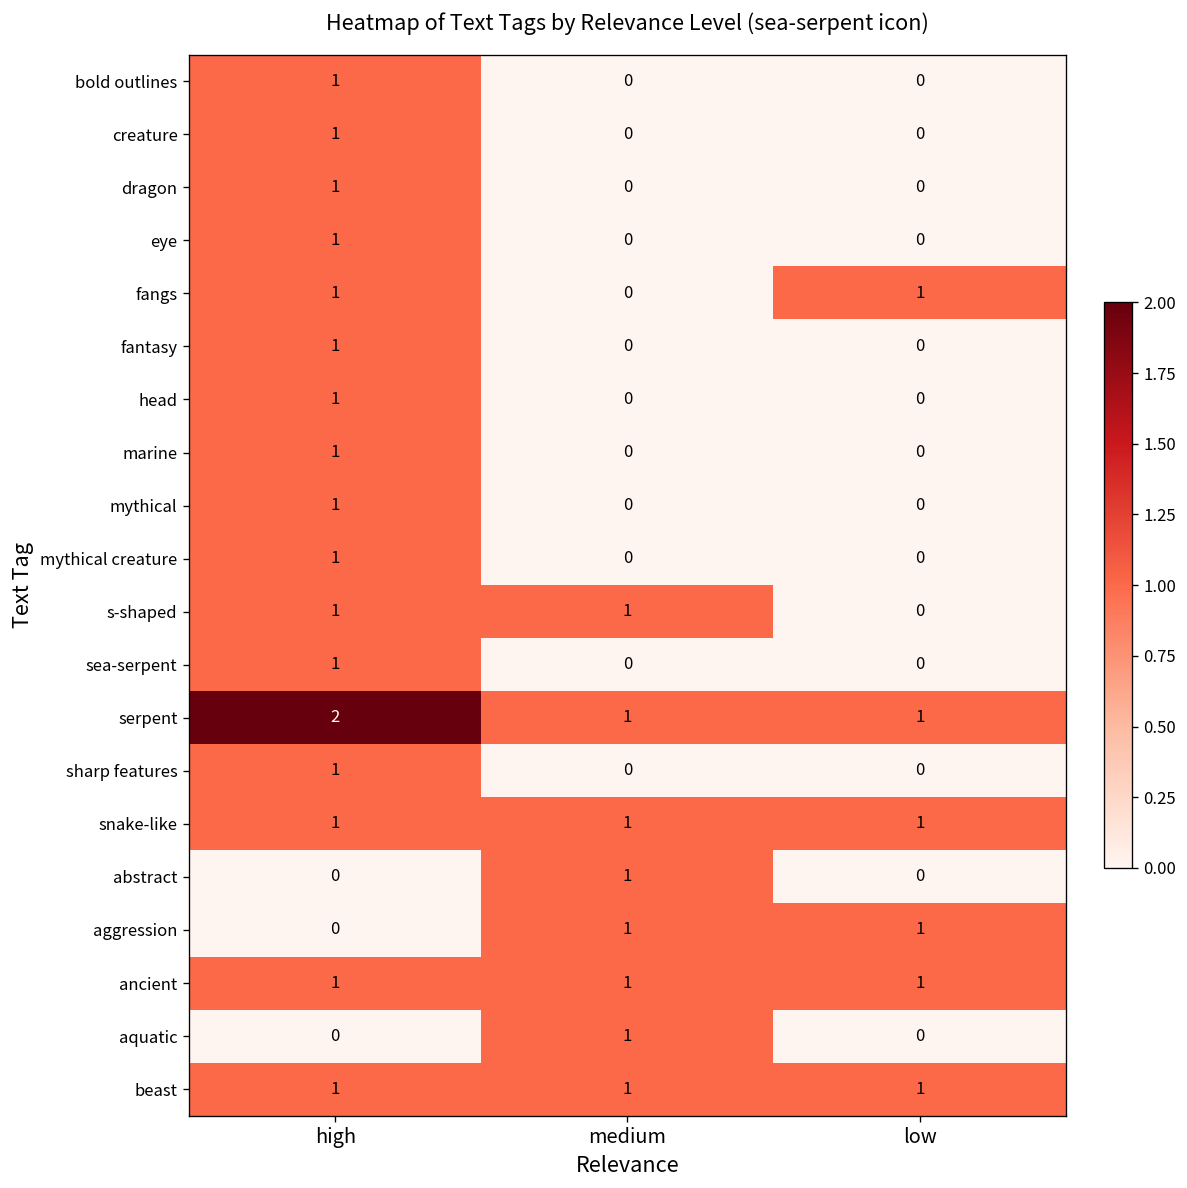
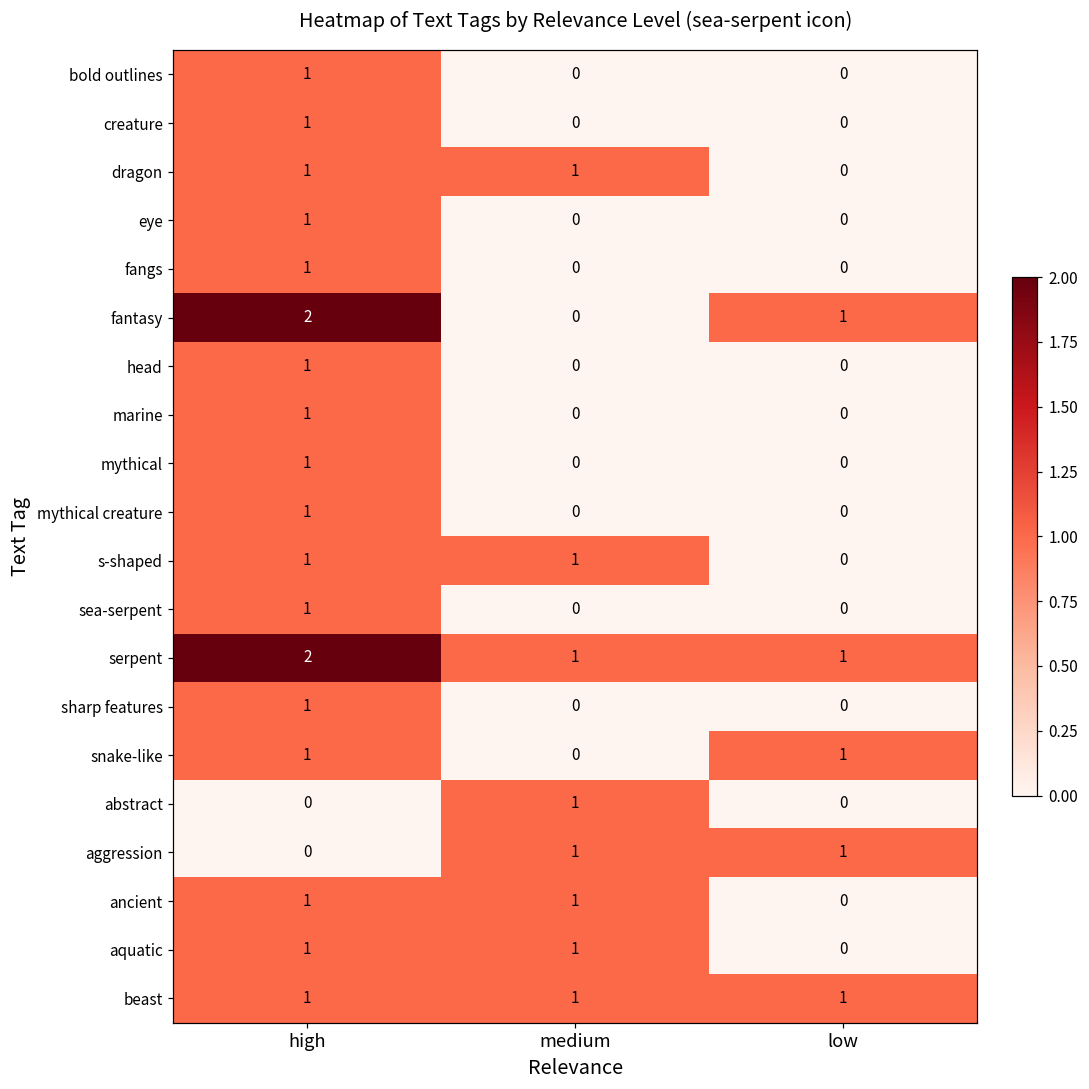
dragon, medium: 0 -> 1
fangs, low: 1 -> 0
fantasy, high: 1 -> 2
fantasy, low: 0 -> 1
snake-like, medium: 1 -> 0
ancient, low: 1 -> 0
aquatic, high: 0 -> 1
